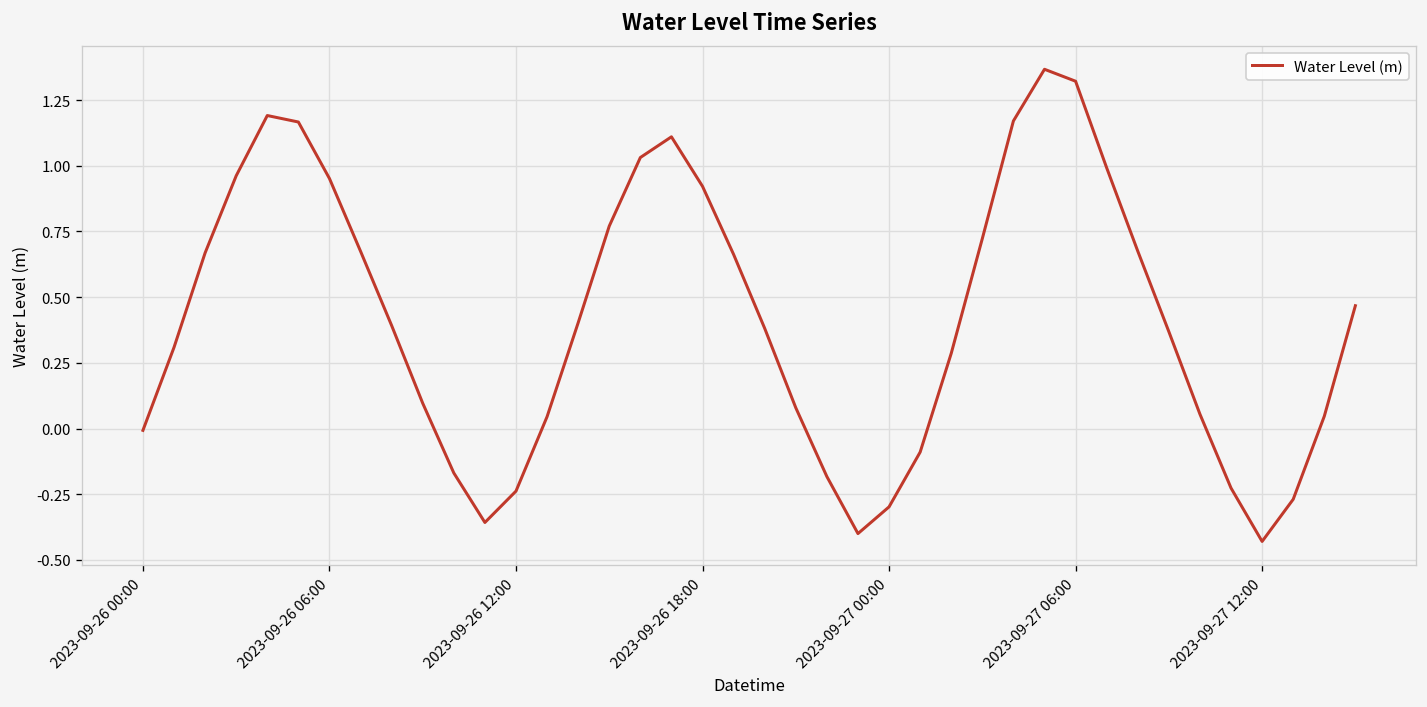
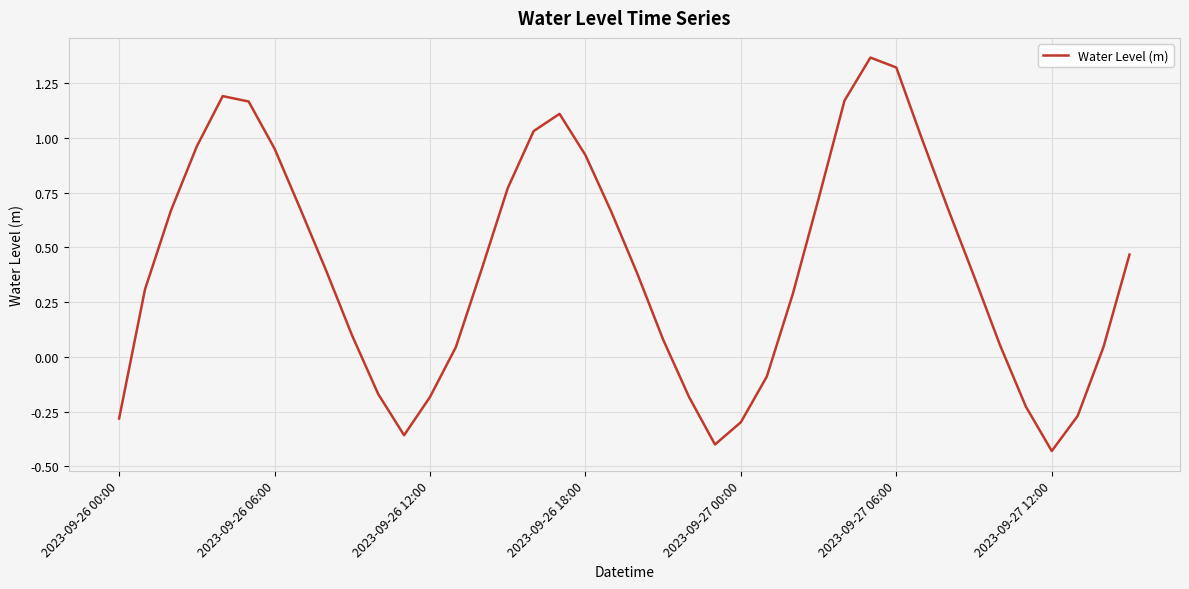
2023-09-26 00:00: -0.01 -> -0.28
2023-09-26 12:00: -0.24 -> -0.18
